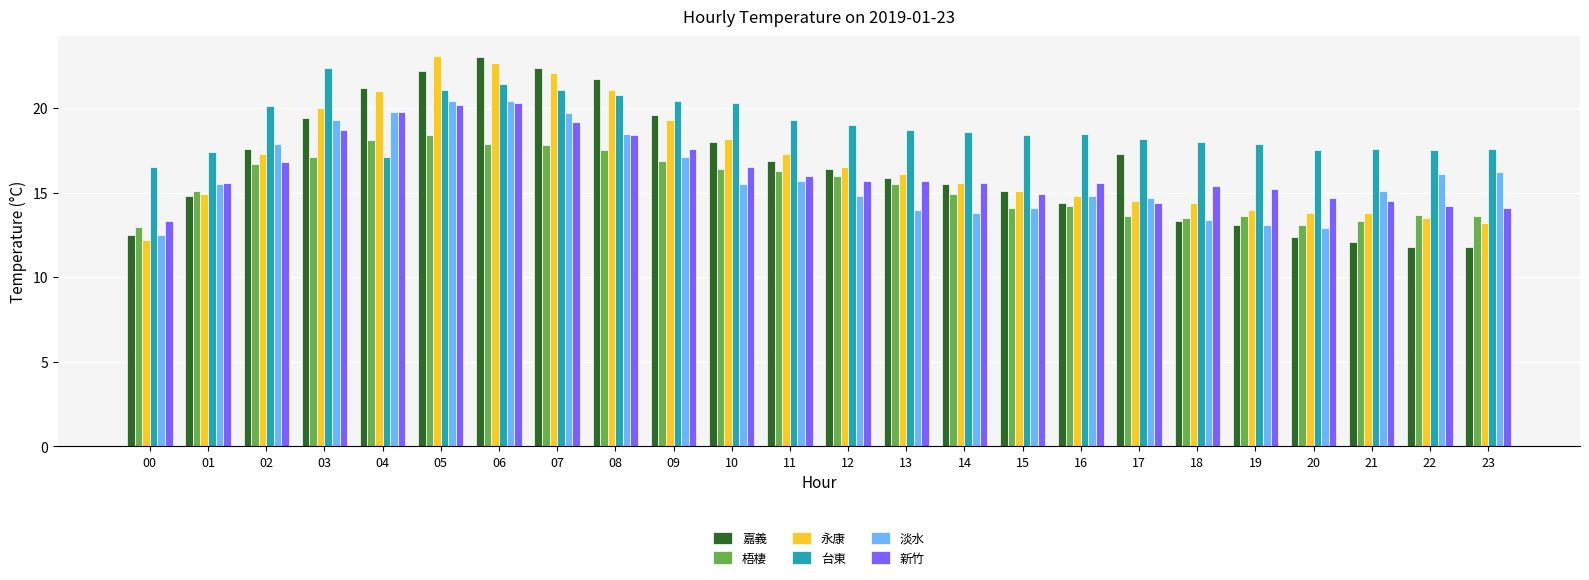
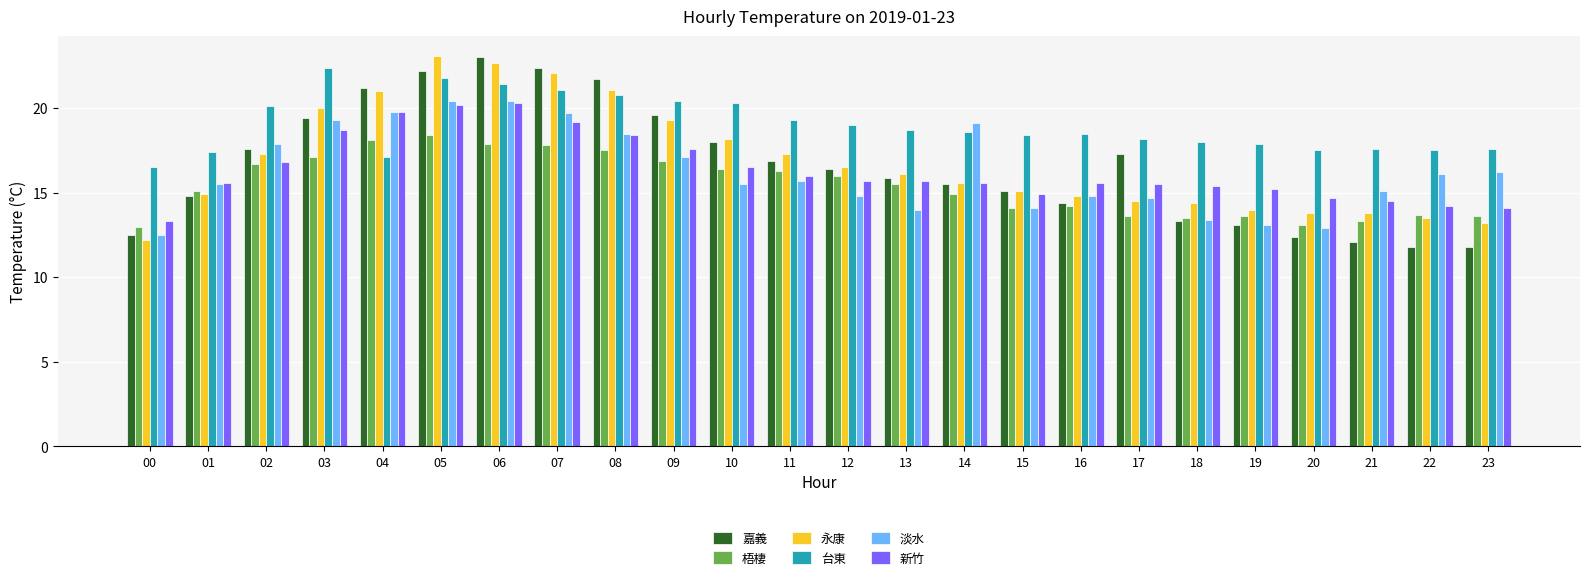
台東, 05: 21.1 -> 21.8
淡水, 14: 13.8 -> 19.1
新竹, 17: 14.4 -> 15.5
